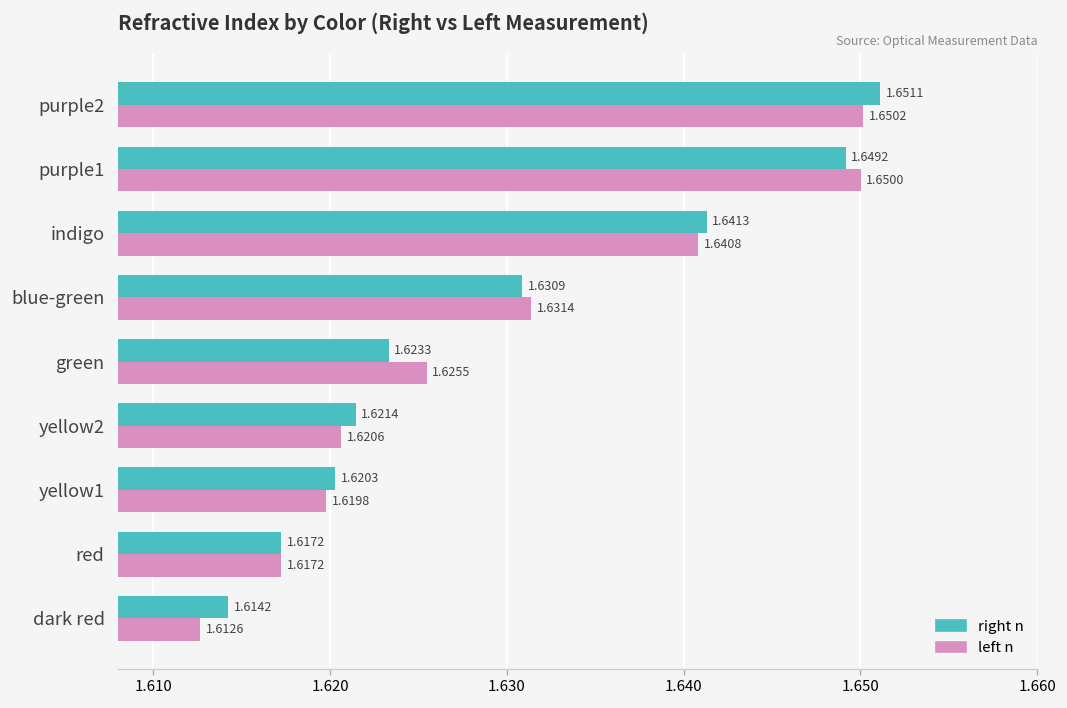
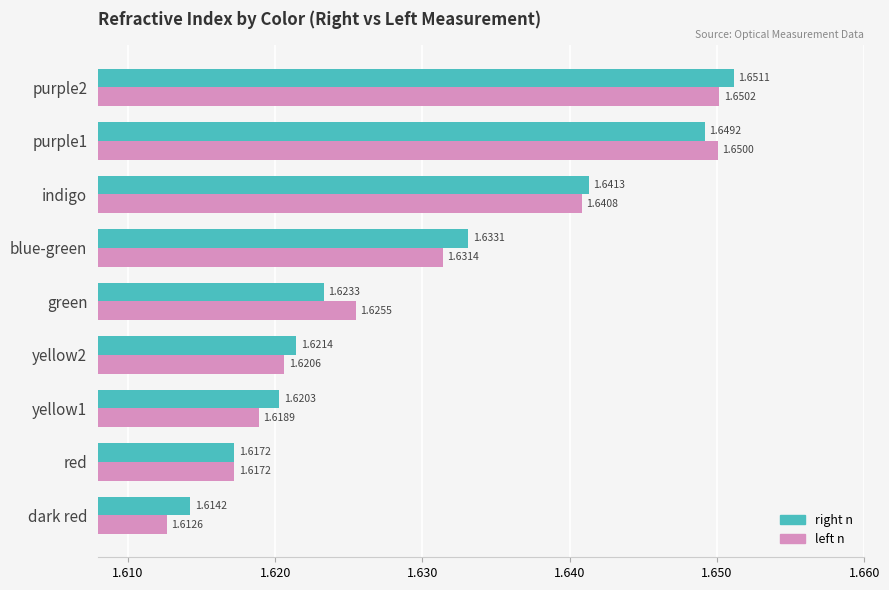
right n, blue-green: 1.6309 -> 1.6331
left n, yellow1: 1.6198 -> 1.6189
